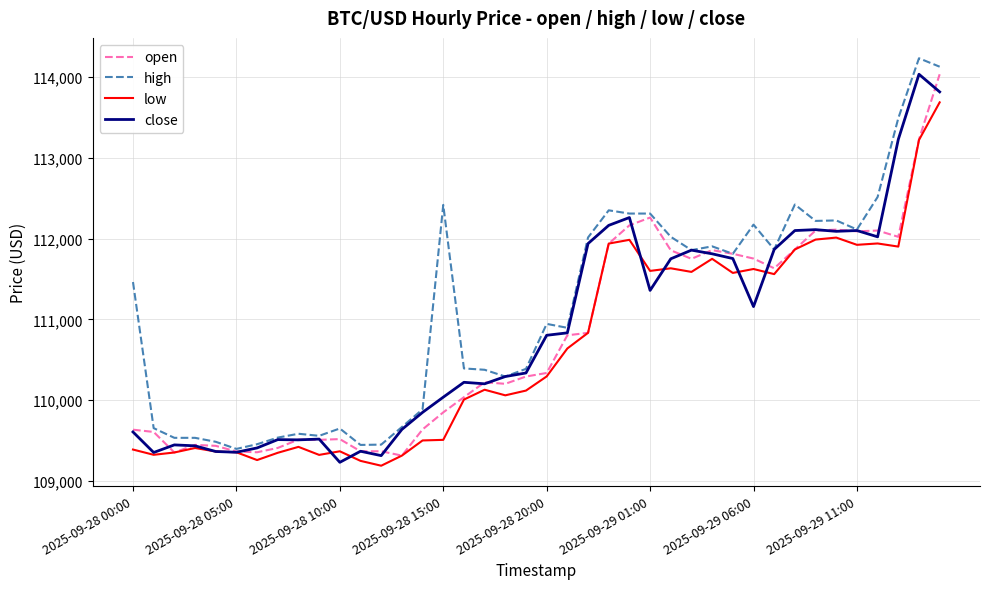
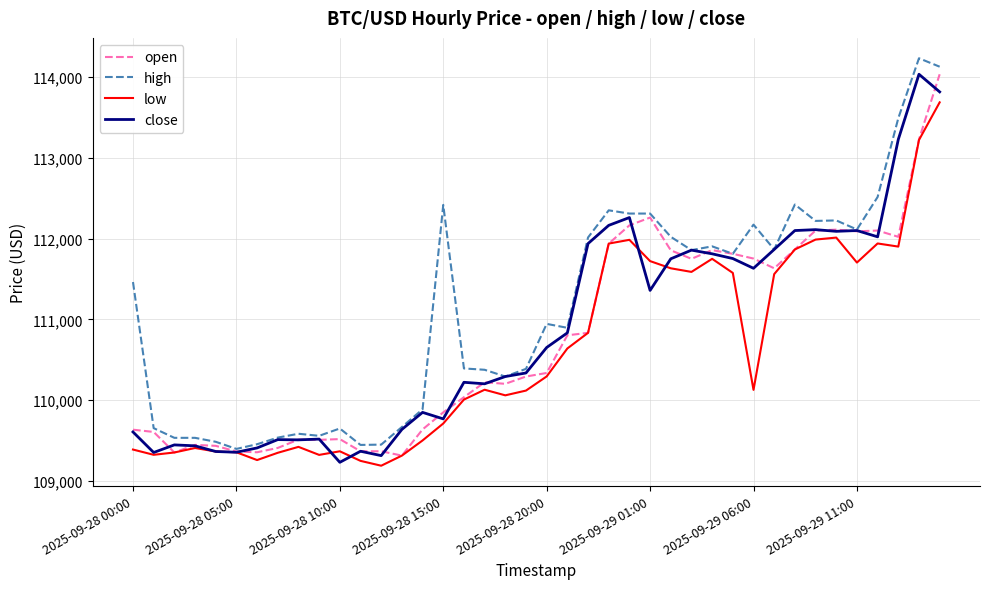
low, 2025-09-28 15:00: 109,500 -> 109,700
close, 2025-09-28 15:00: 110,000 -> 109,800
close, 2025-09-28 20:00: 110,800 -> 110,700
low, 2025-09-29 01:00: 111,600 -> 111,700
low, 2025-09-29 06:00: 111,600 -> 110,100
close, 2025-09-29 06:00: 111,200 -> 111,600
low, 2025-09-29 11:00: 111,900 -> 111,700
